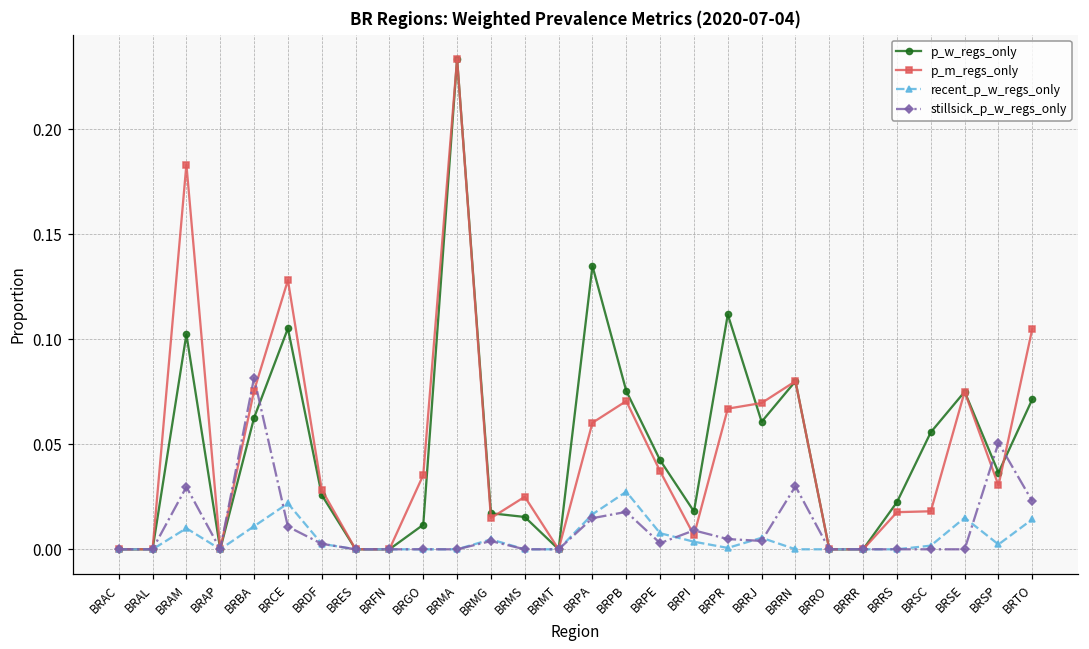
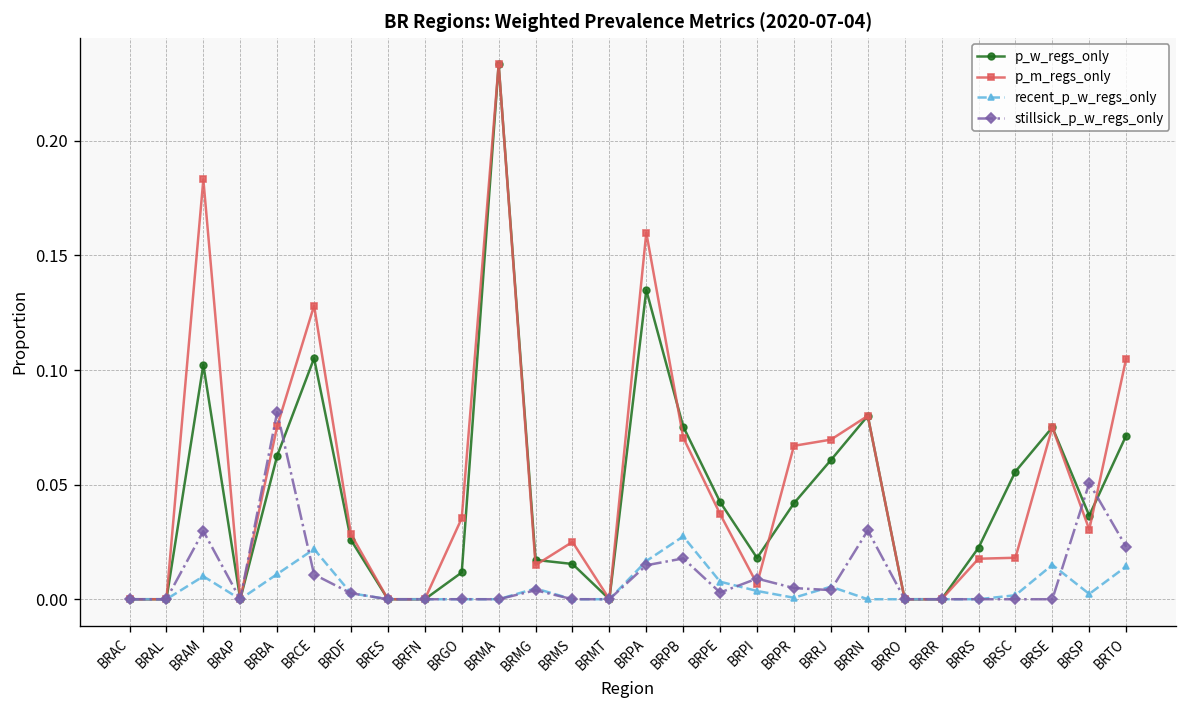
p_m_regs_only, BRPA: 0.060 -> 0.160
p_w_regs_only, BRPR: 0.112 -> 0.042
